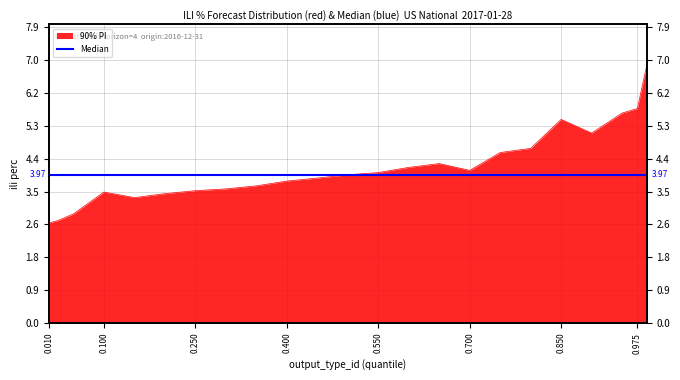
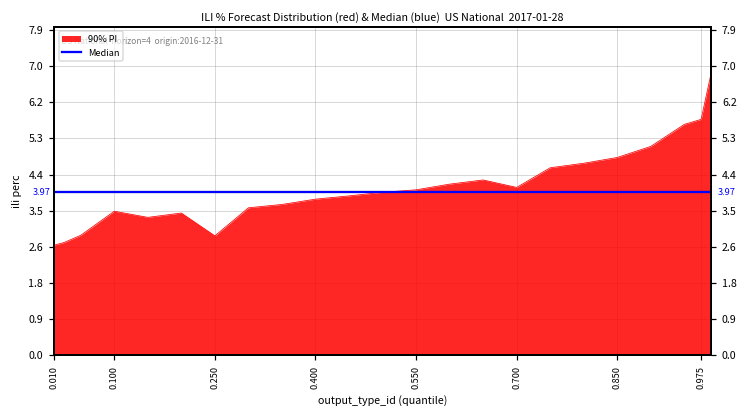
90% PI, 0.250: 3.5 -> 2.9
90% PI, 0.850: 5.5 -> 4.8
